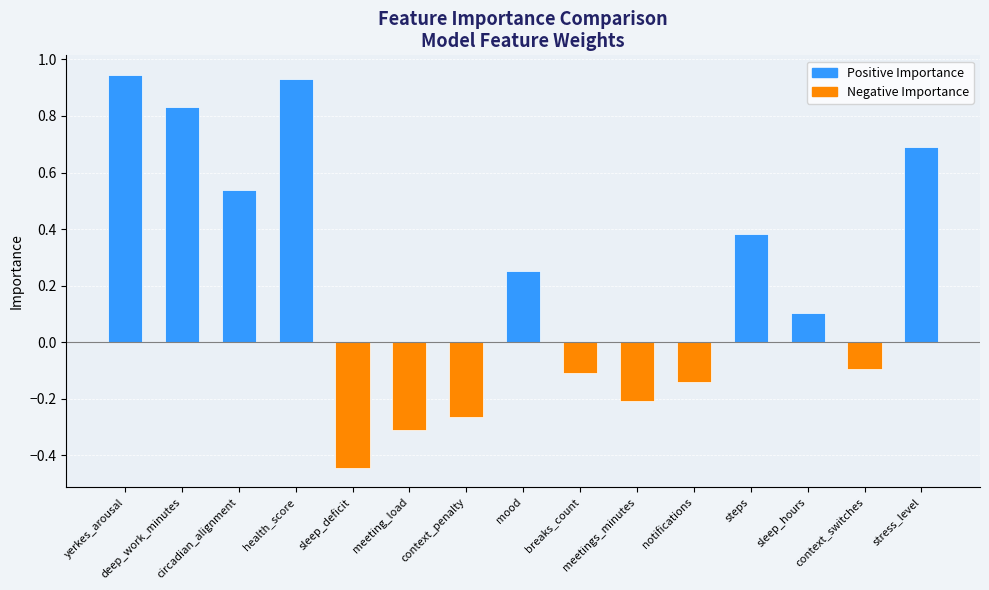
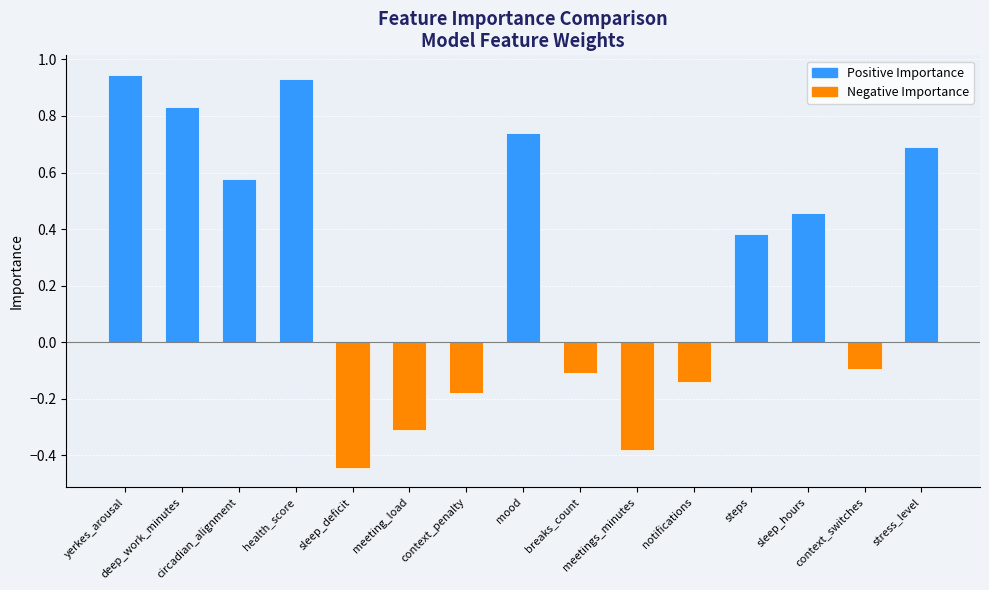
circadian_alignment: 0.54 -> 0.58
context_penalty: -0.26 -> -0.18
mood: 0.25 -> 0.74
meetings_minutes: -0.21 -> -0.38
sleep_hours: 0.10 -> 0.46
